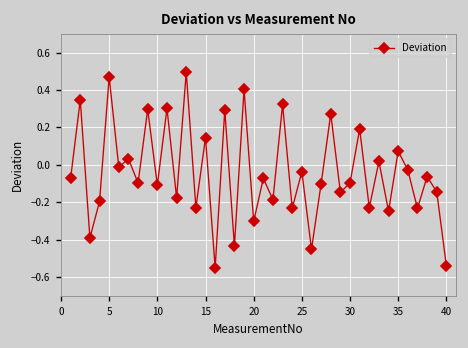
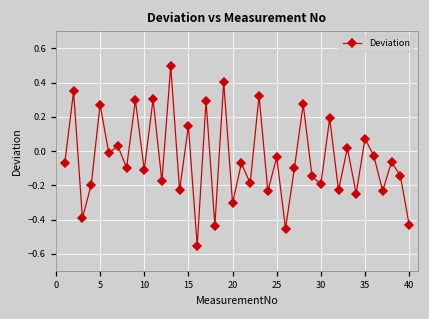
5: 0.47 -> 0.27
30: -0.10 -> -0.19
40: -0.54 -> -0.43
